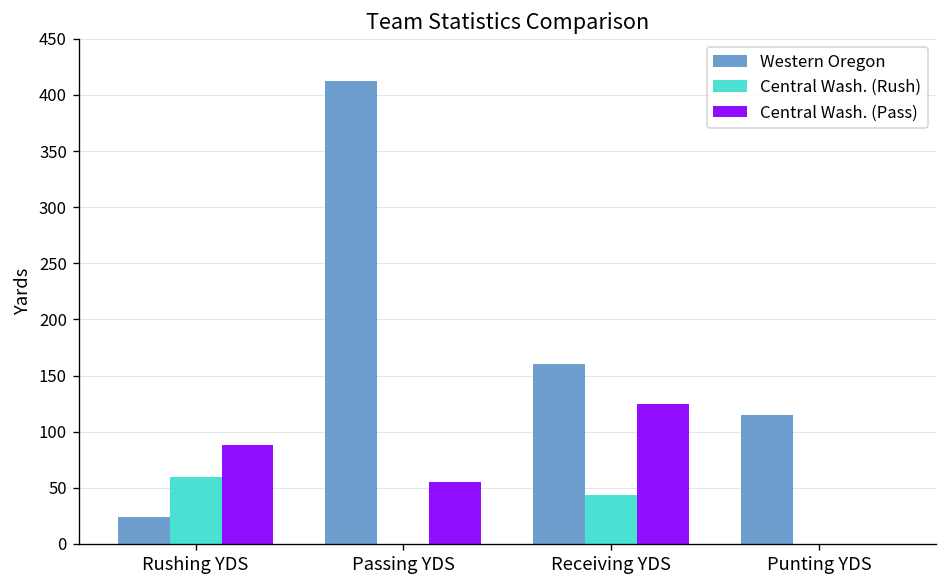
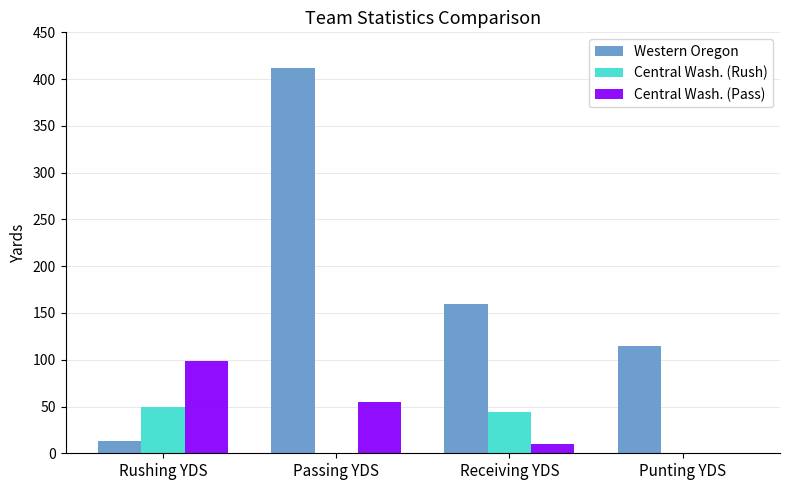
Western Oregon, Rushing YDS: 20 -> 10
Central Wash. (Rush), Rushing YDS: 60 -> 50
Central Wash. (Pass), Rushing YDS: 90 -> 100
Central Wash. (Pass), Receiving YDS: 130 -> 10
